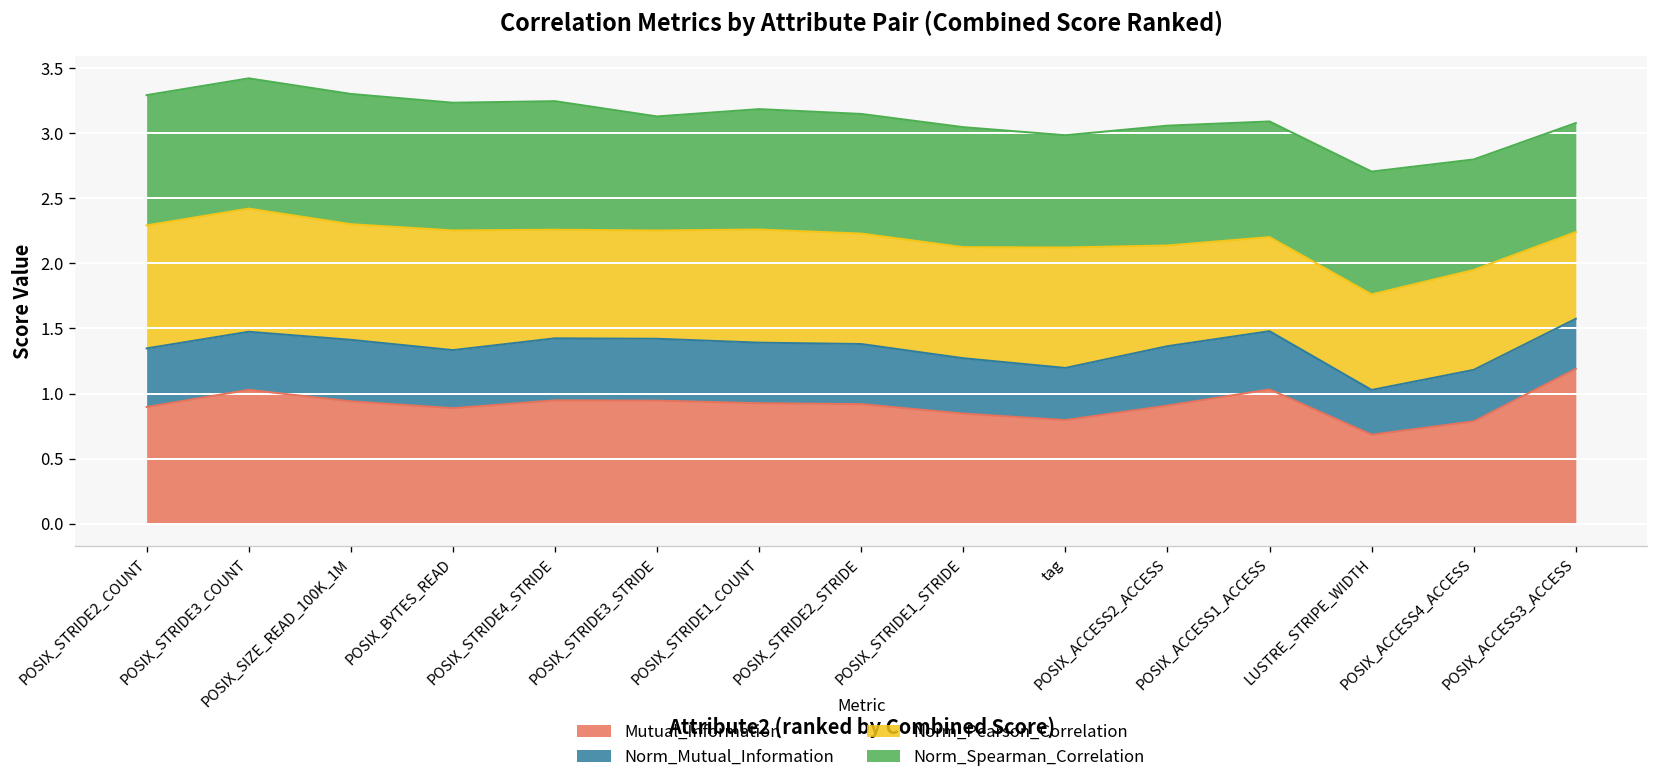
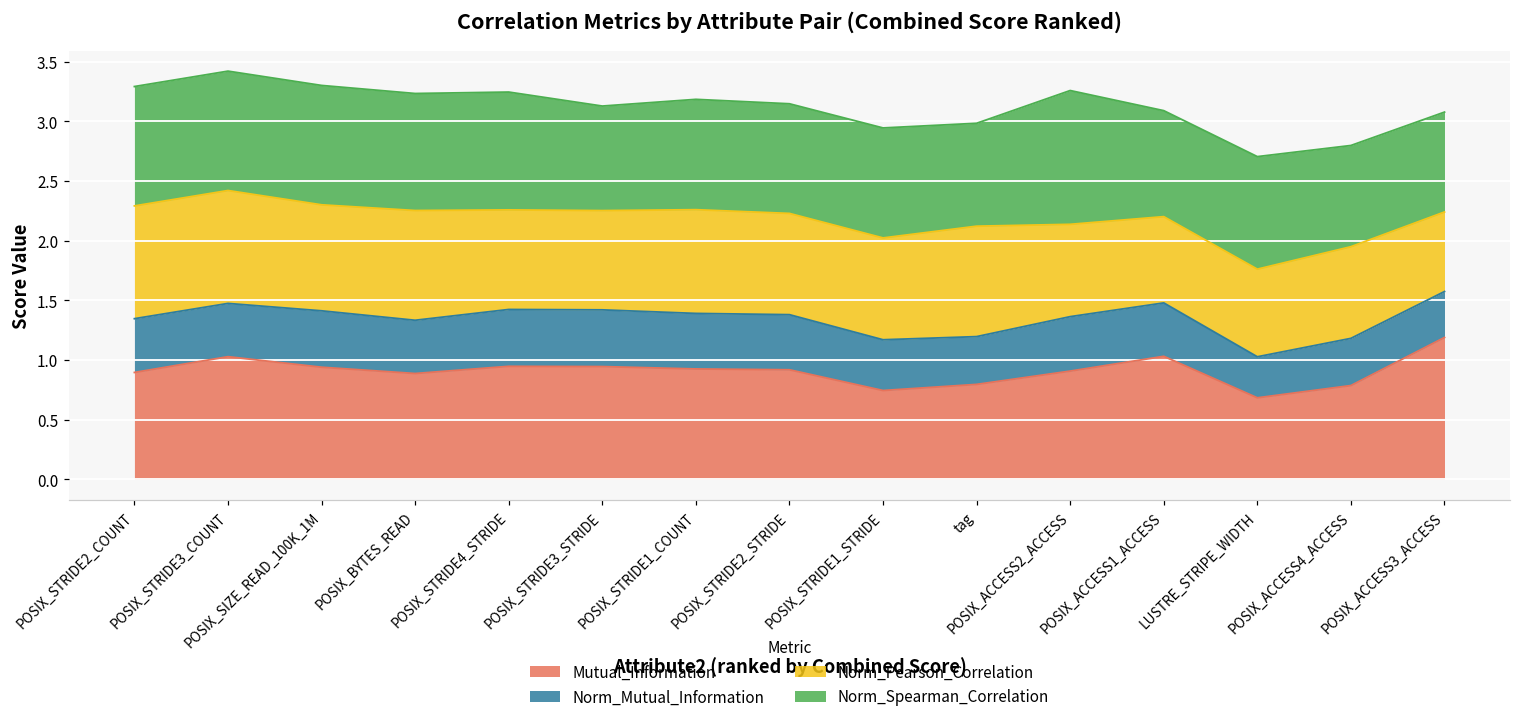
Mutual_Information, POSIX_STRIDE1_STRIDE: 0.85 -> 0.75
Norm_Spearman_Correlation, POSIX_ACCESS2_ACCESS: 0.92 -> 1.12
